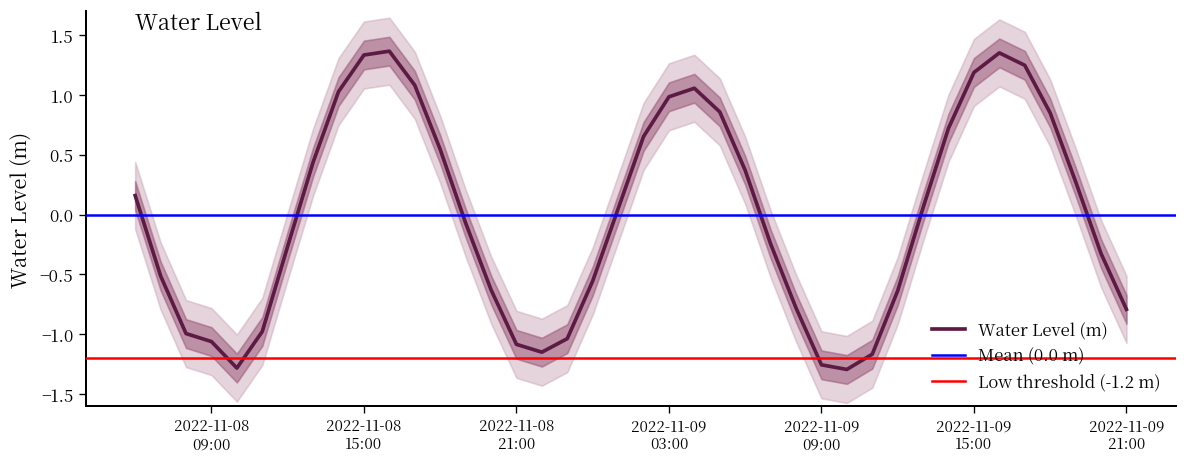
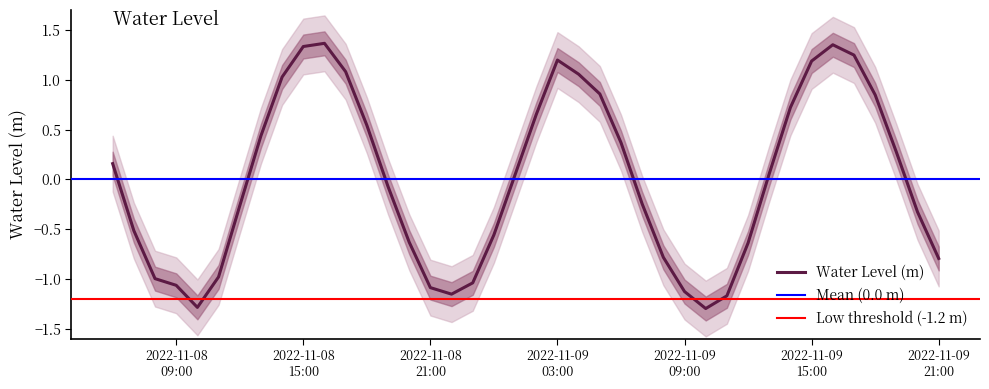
Water Level (m), 2022-11-09 03:00: 1.0 -> 1.2
Water Level (m), 2022-11-09 09:00: -1.3 -> -1.1
